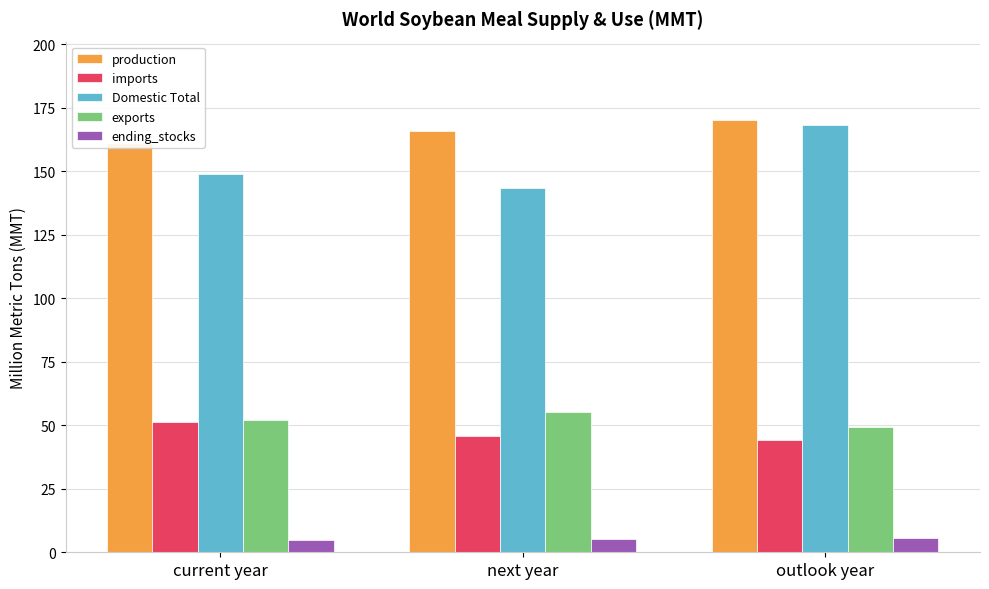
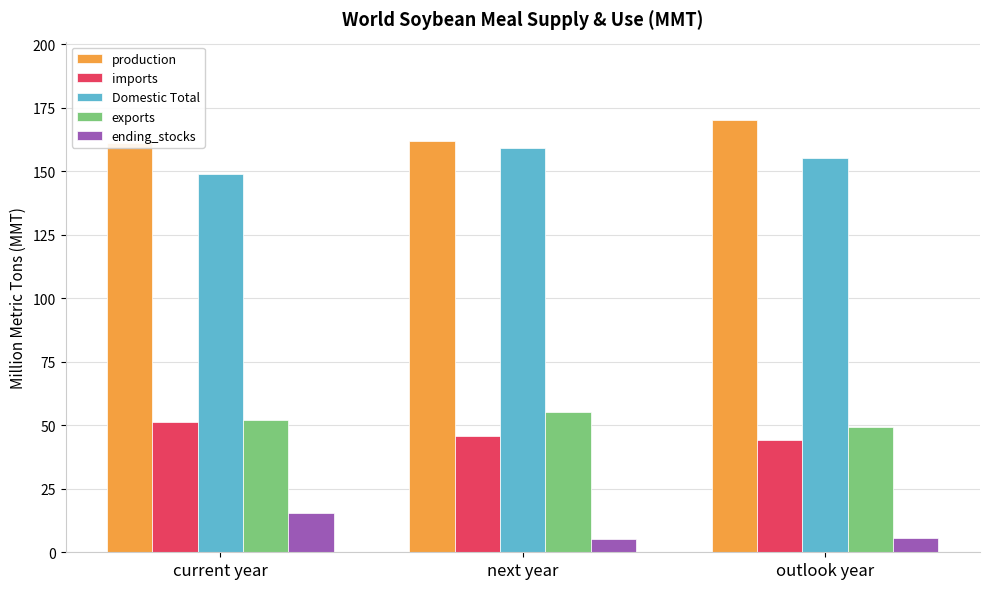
ending_stocks, current year: 5 -> 16
production, next year: 166 -> 162
Domestic Total, next year: 144 -> 159
Domestic Total, outlook year: 168 -> 155
